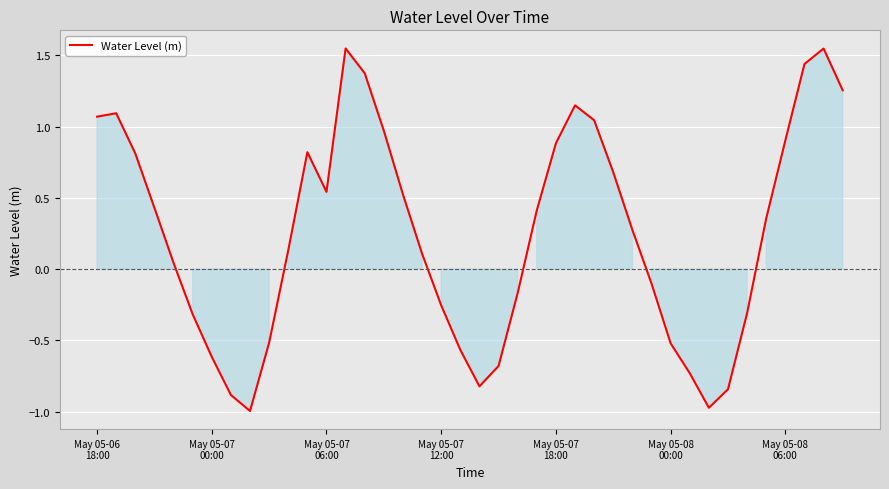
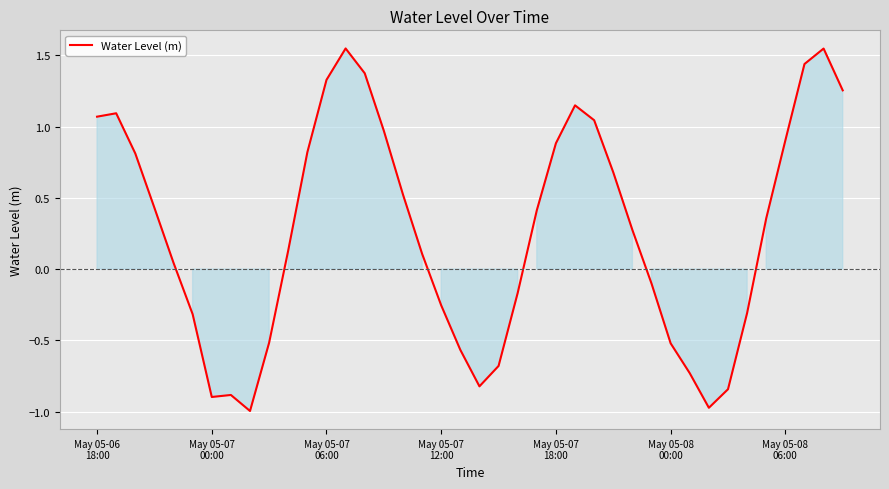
May 05-07 00:00: -0.62 -> -0.90
May 05-07 06:00: 0.54 -> 1.33
